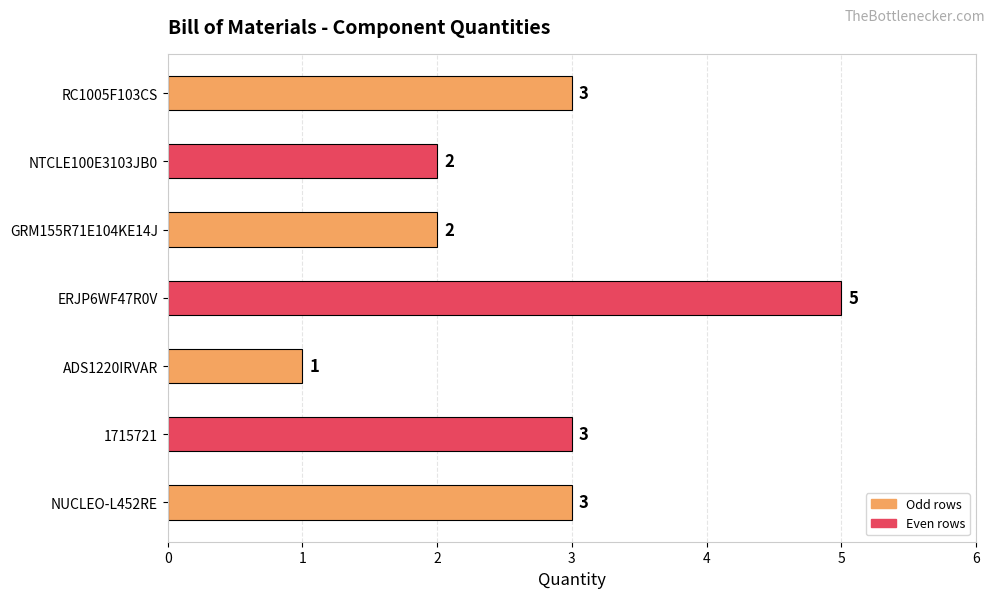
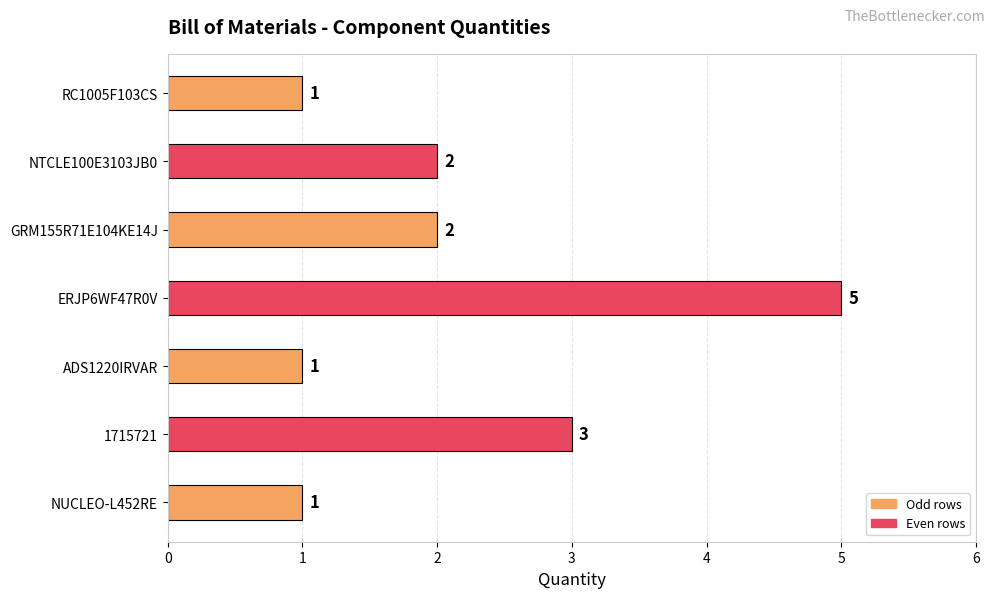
RC1005F103CS: 3 -> 1
NUCLEO-L452RE: 3 -> 1
